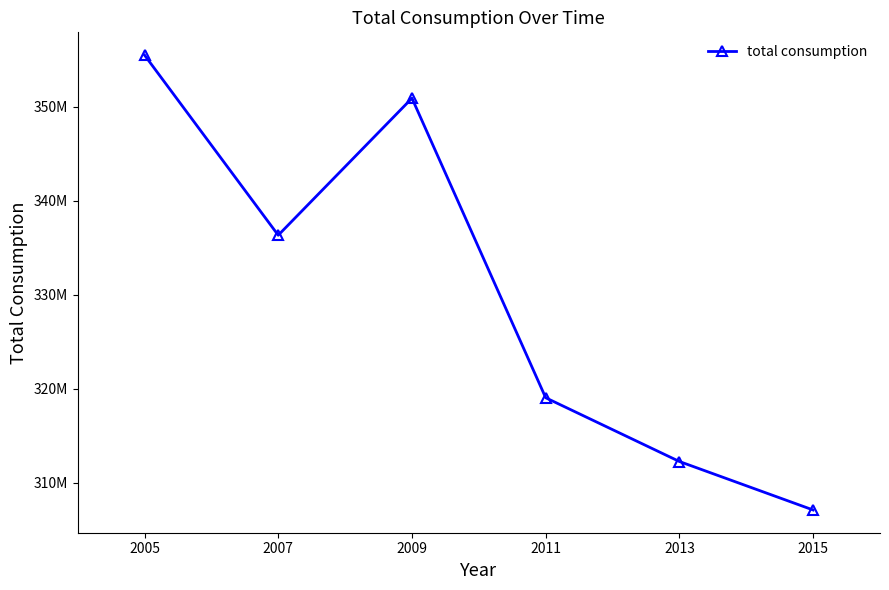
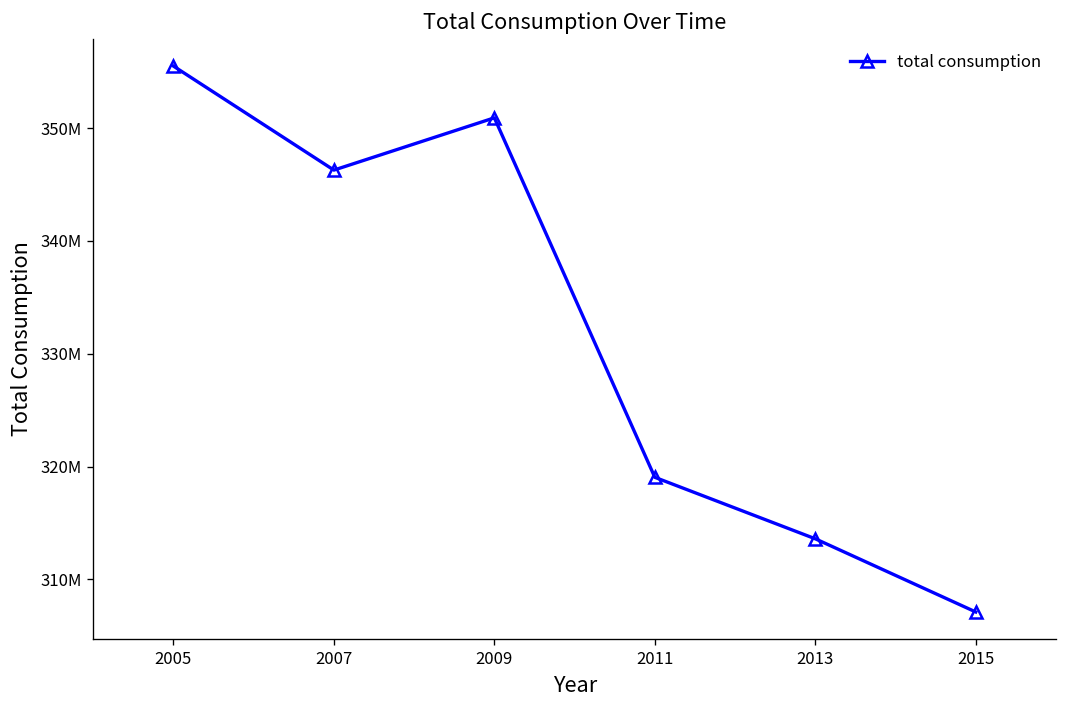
2007: 336000000 -> 346000000
2013: 312000000 -> 314000000
